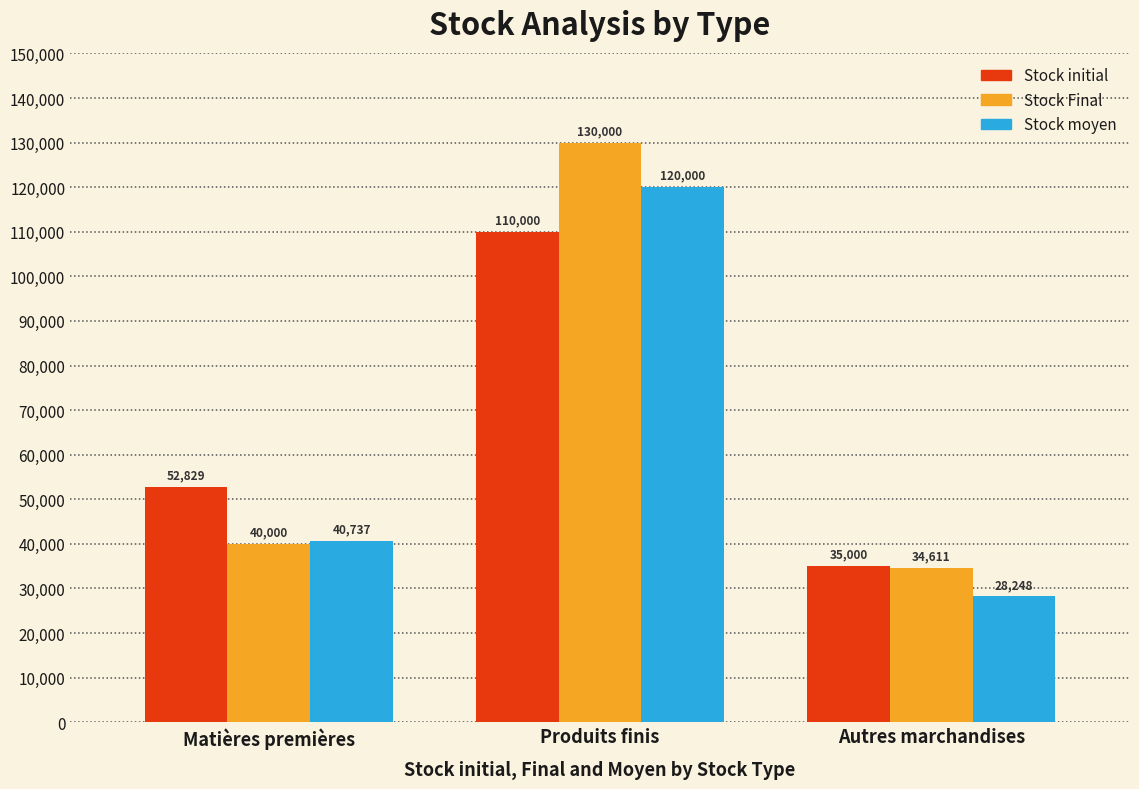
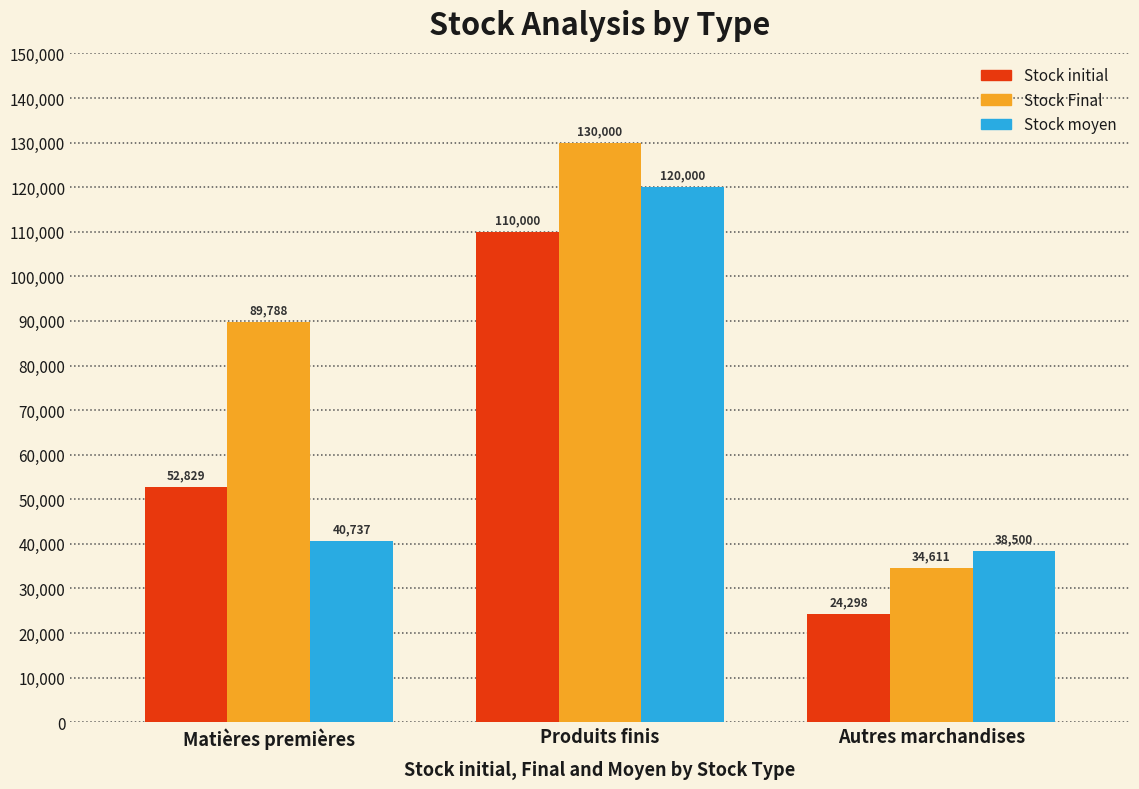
Stock Final, Matières premières: 40,000 -> 89,788
Stock initial, Autres marchandises: 35,000 -> 24,298
Stock moyen, Autres marchandises: 28,248 -> 38,500
